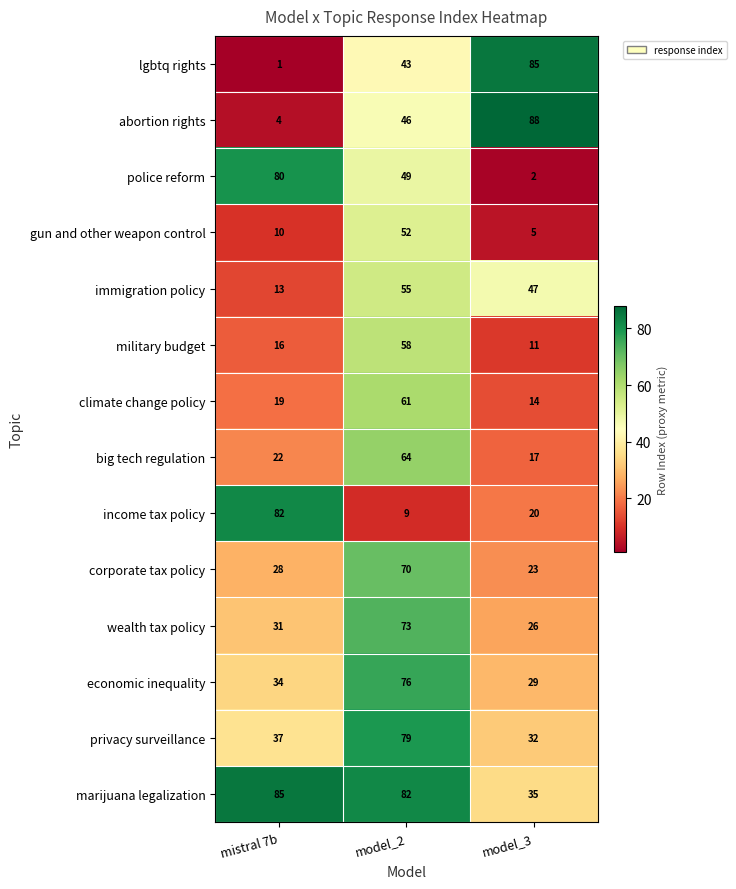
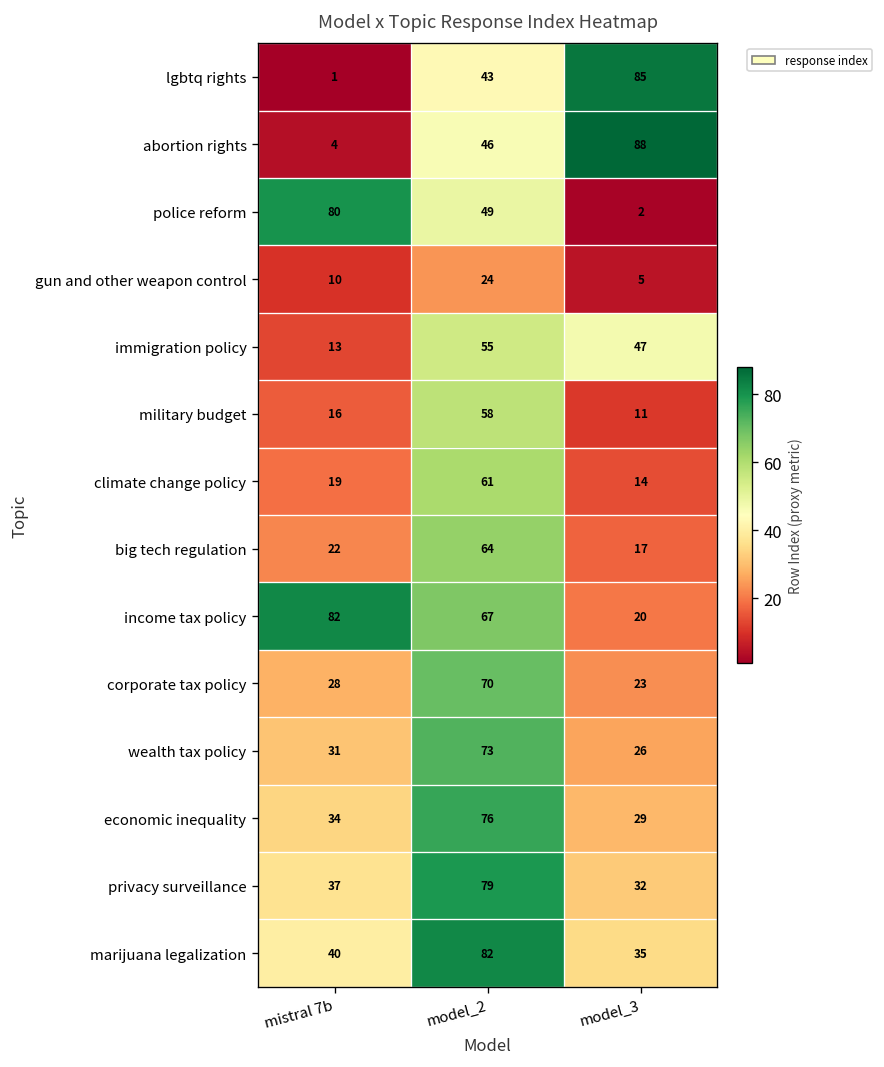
gun and other weapon control, model_2: 52 -> 24
income tax policy, model_2: 9 -> 67
marijuana legalization, mistral 7b: 85 -> 40
